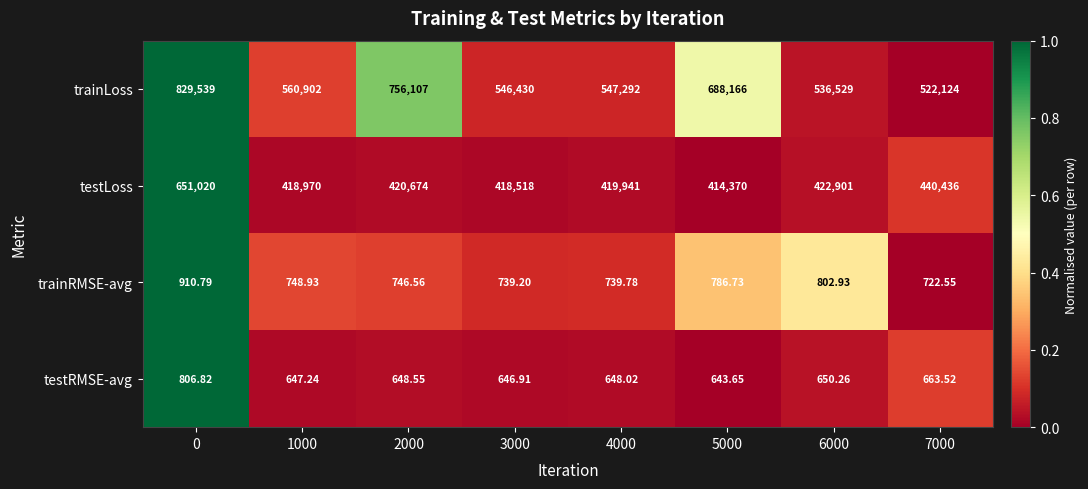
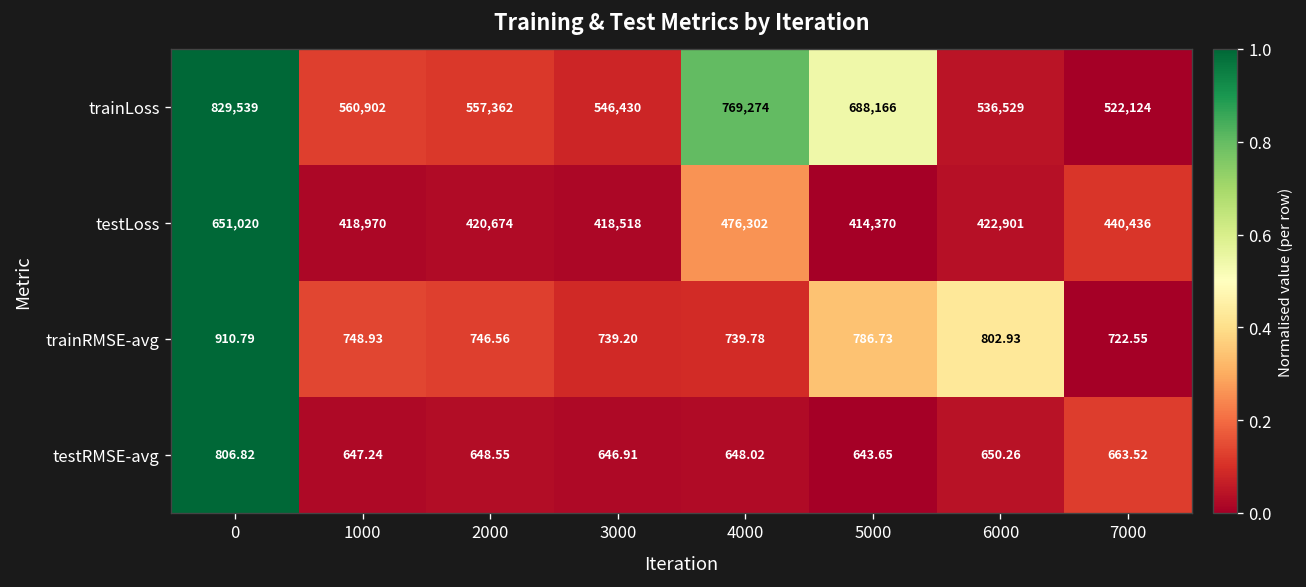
trainLoss, 2000: 756,107 -> 557,362
trainLoss, 4000: 547,292 -> 769,274
testLoss, 4000: 419,941 -> 476,302
